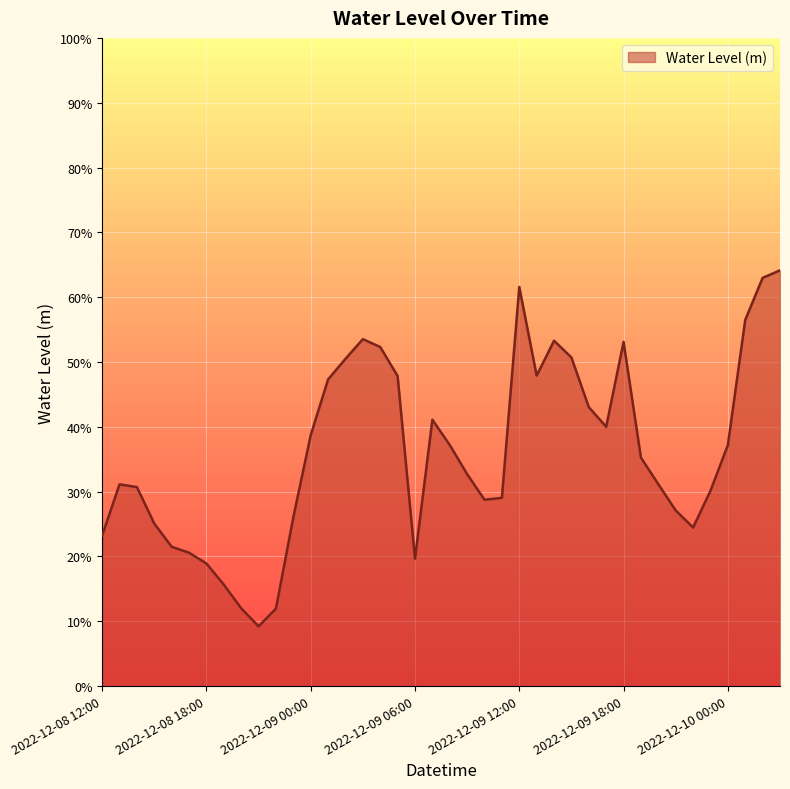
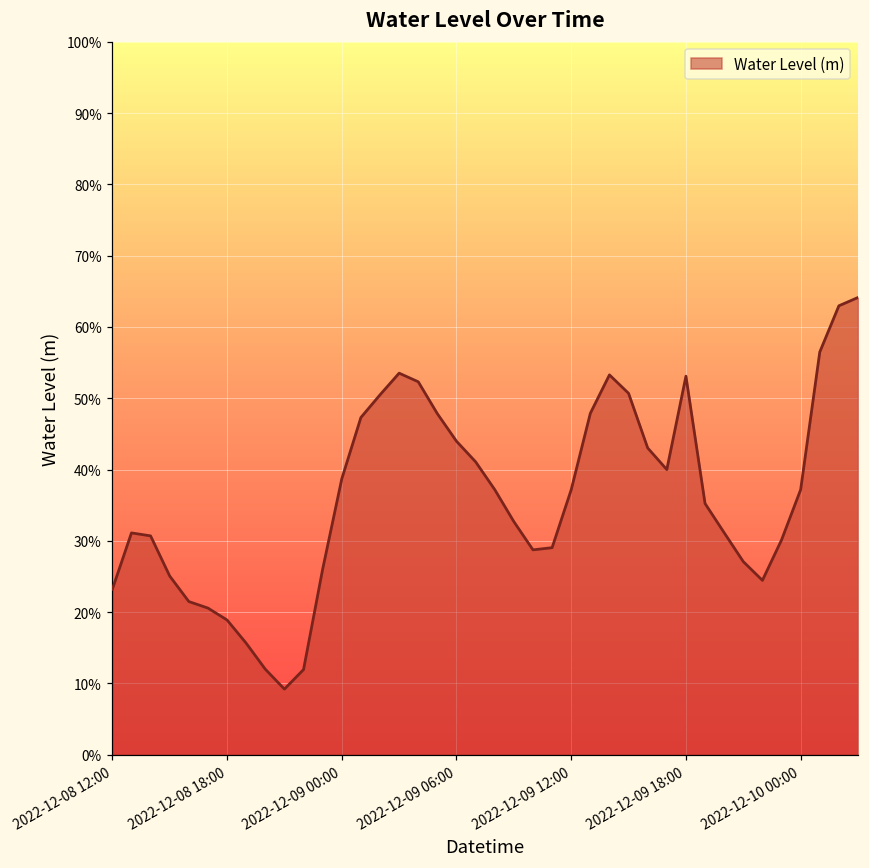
2022-12-09 06:00: 20% -> 44%
2022-12-09 12:00: 62% -> 37%
